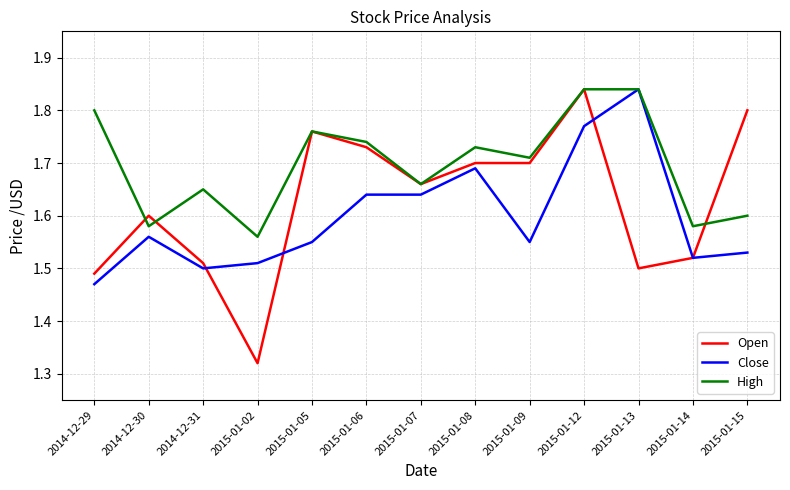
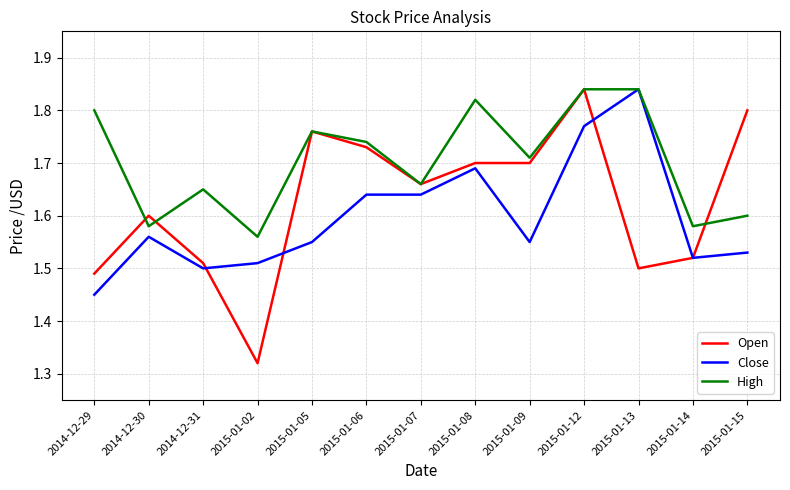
Close, 2014-12-29: 1.47 -> 1.45
High, 2015-01-08: 1.73 -> 1.82
